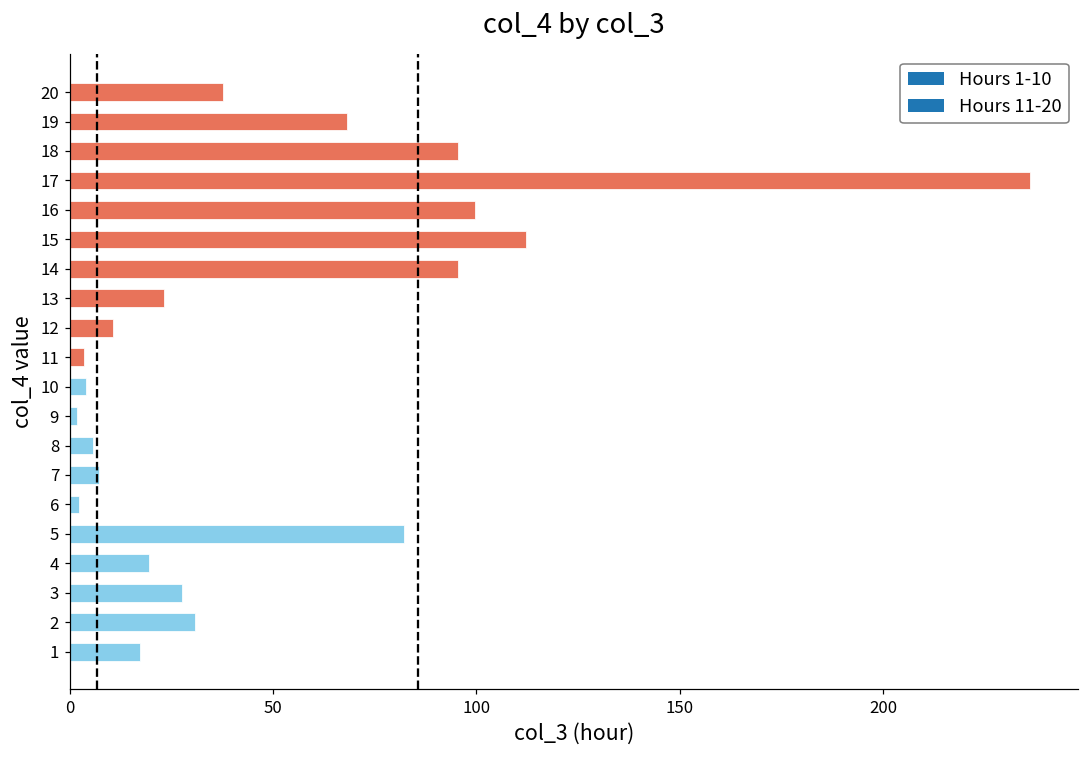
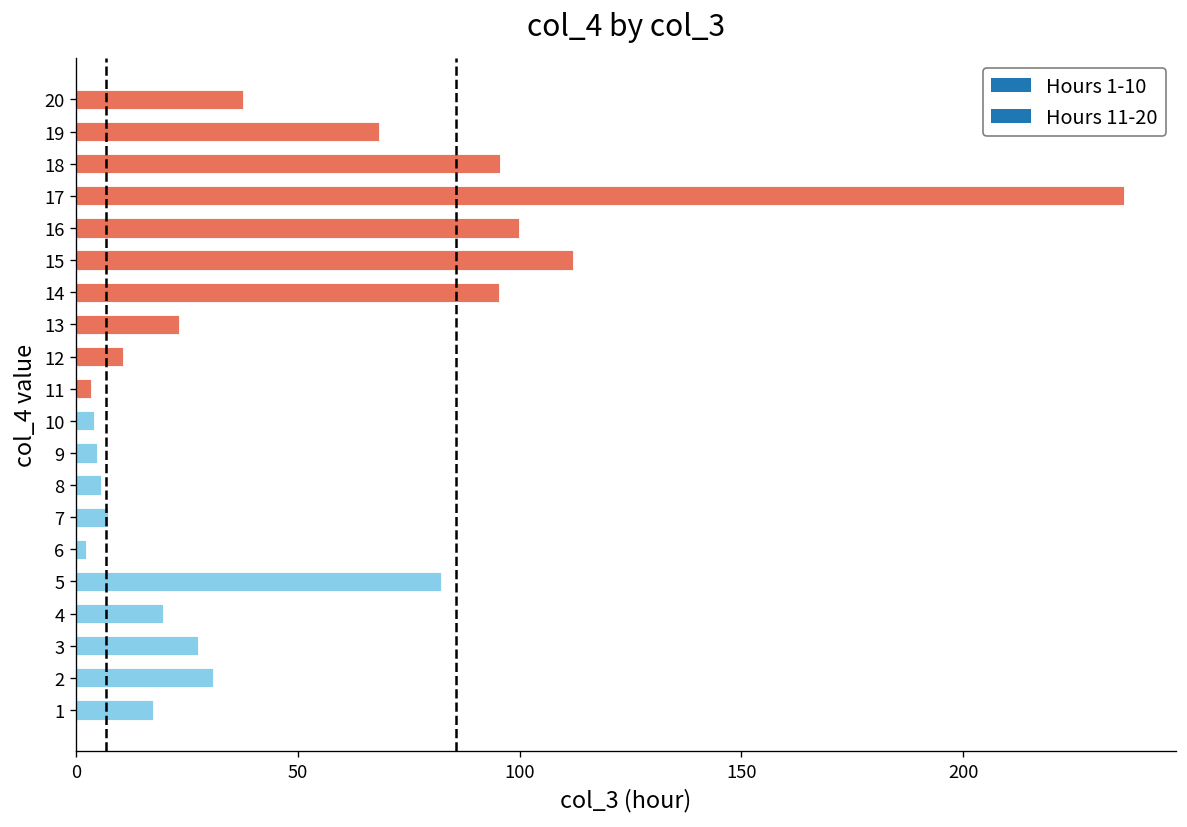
9: 2 -> 5
